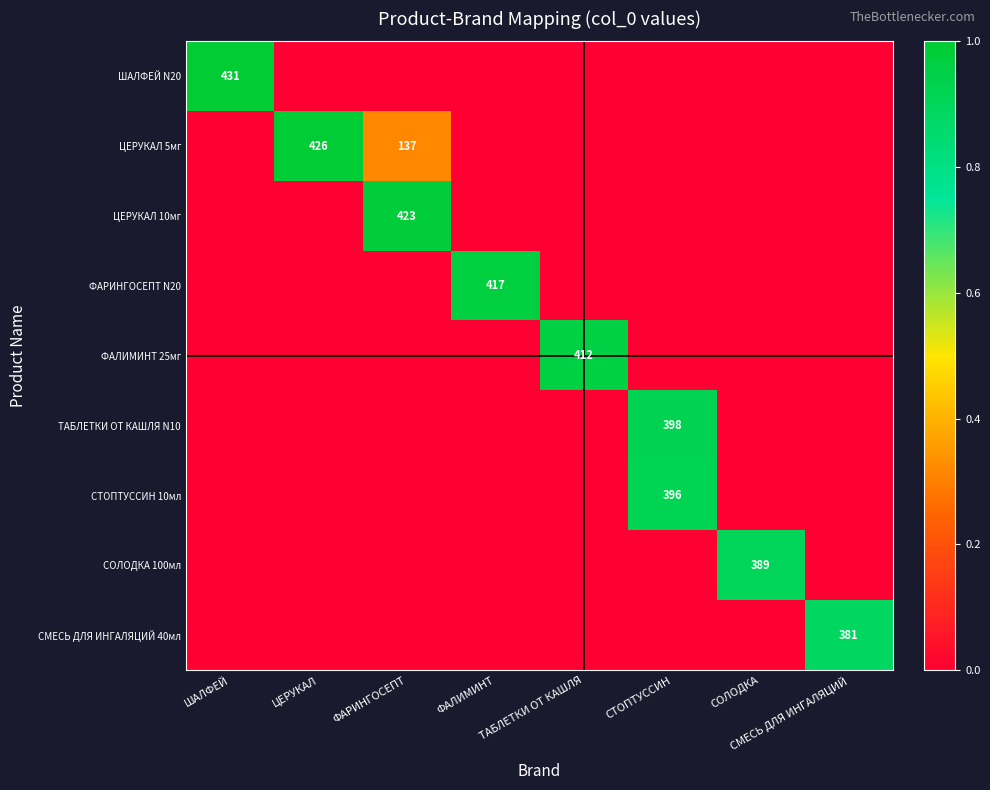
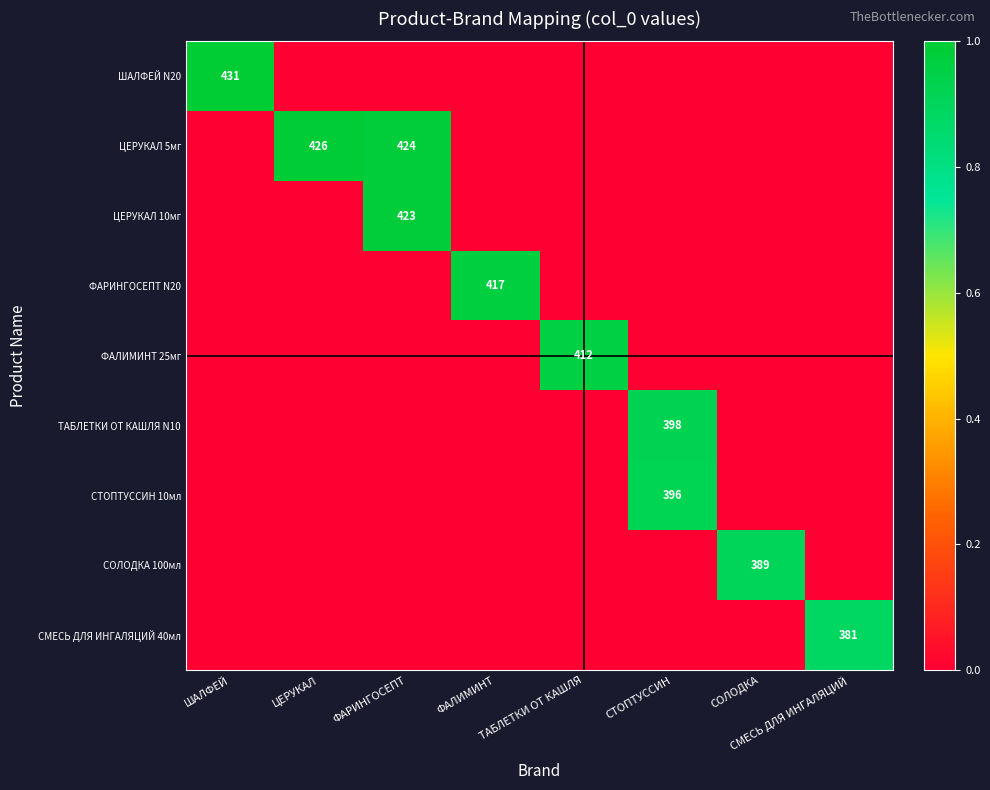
ЦЕРУКАЛ 5мг, ФАРИНГОСЕПТ: 137 -> 424
